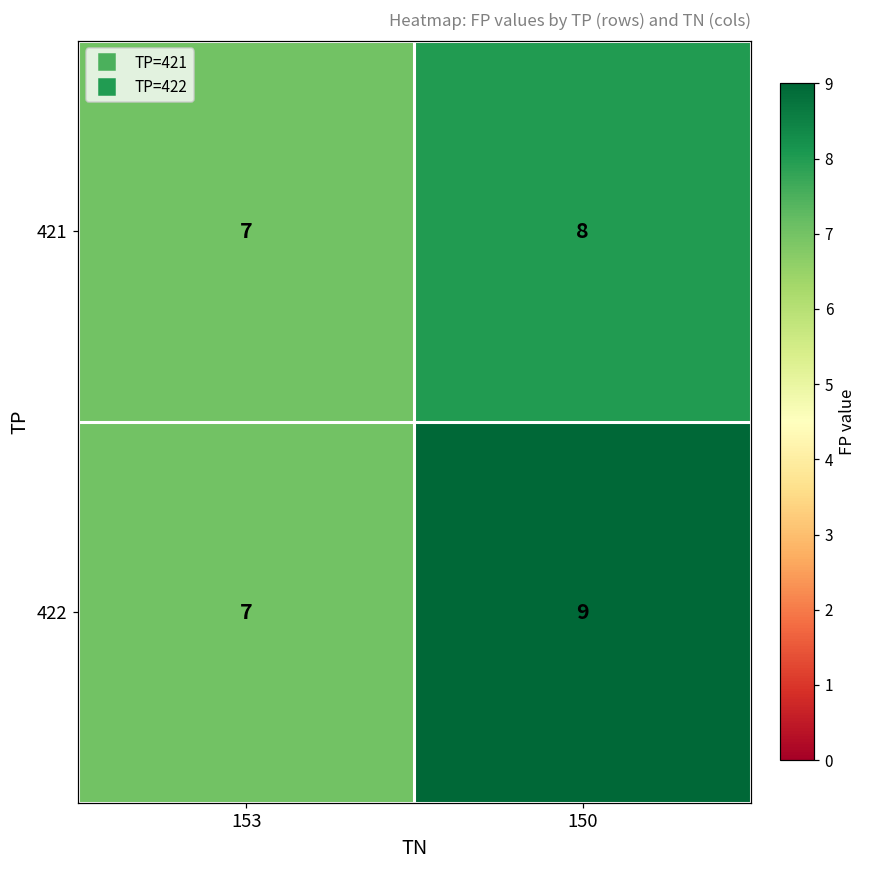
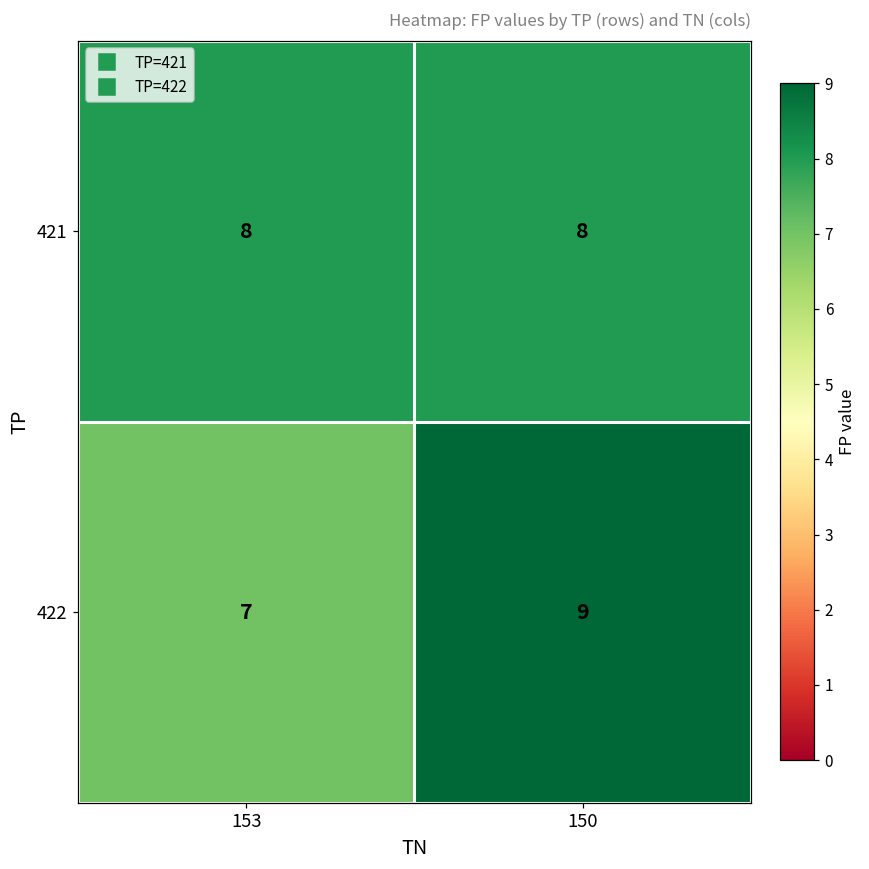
421, 153: 7 -> 8
